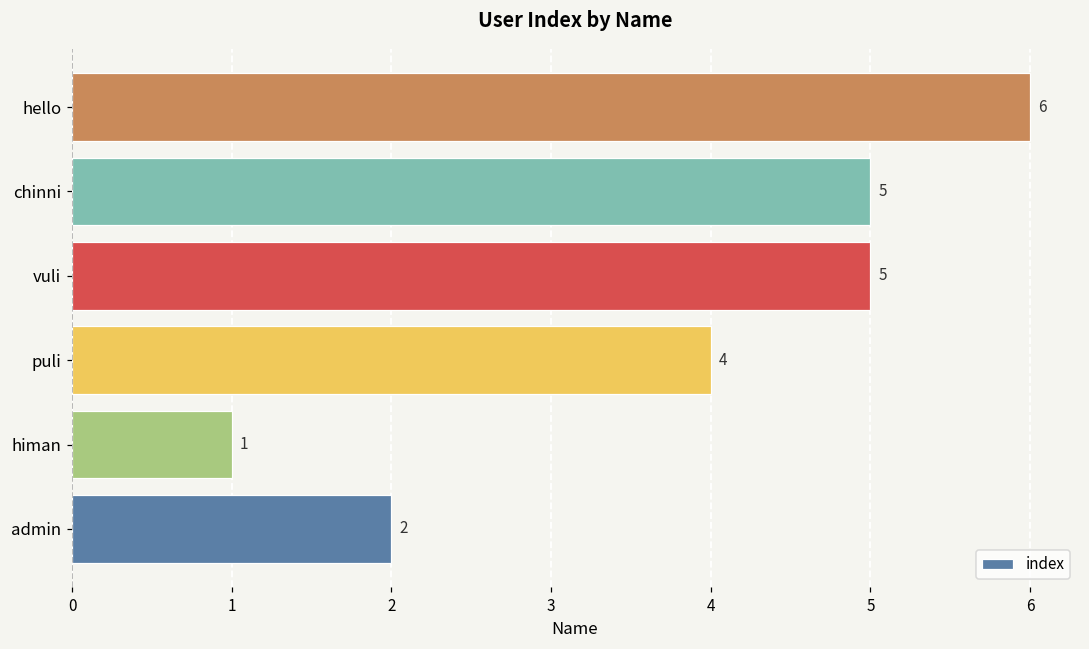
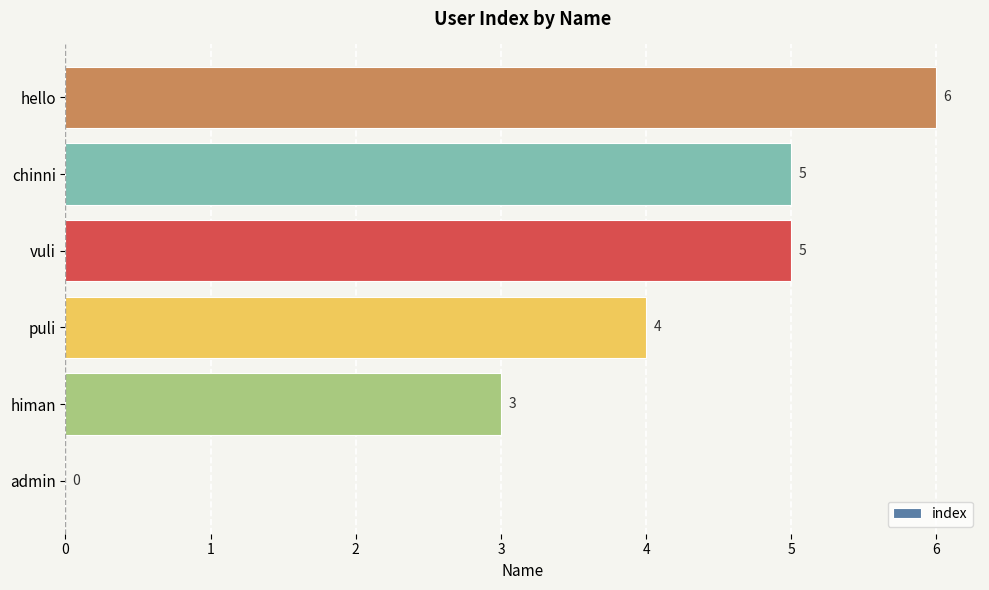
himan: 1 -> 3
admin: 2 -> 0
